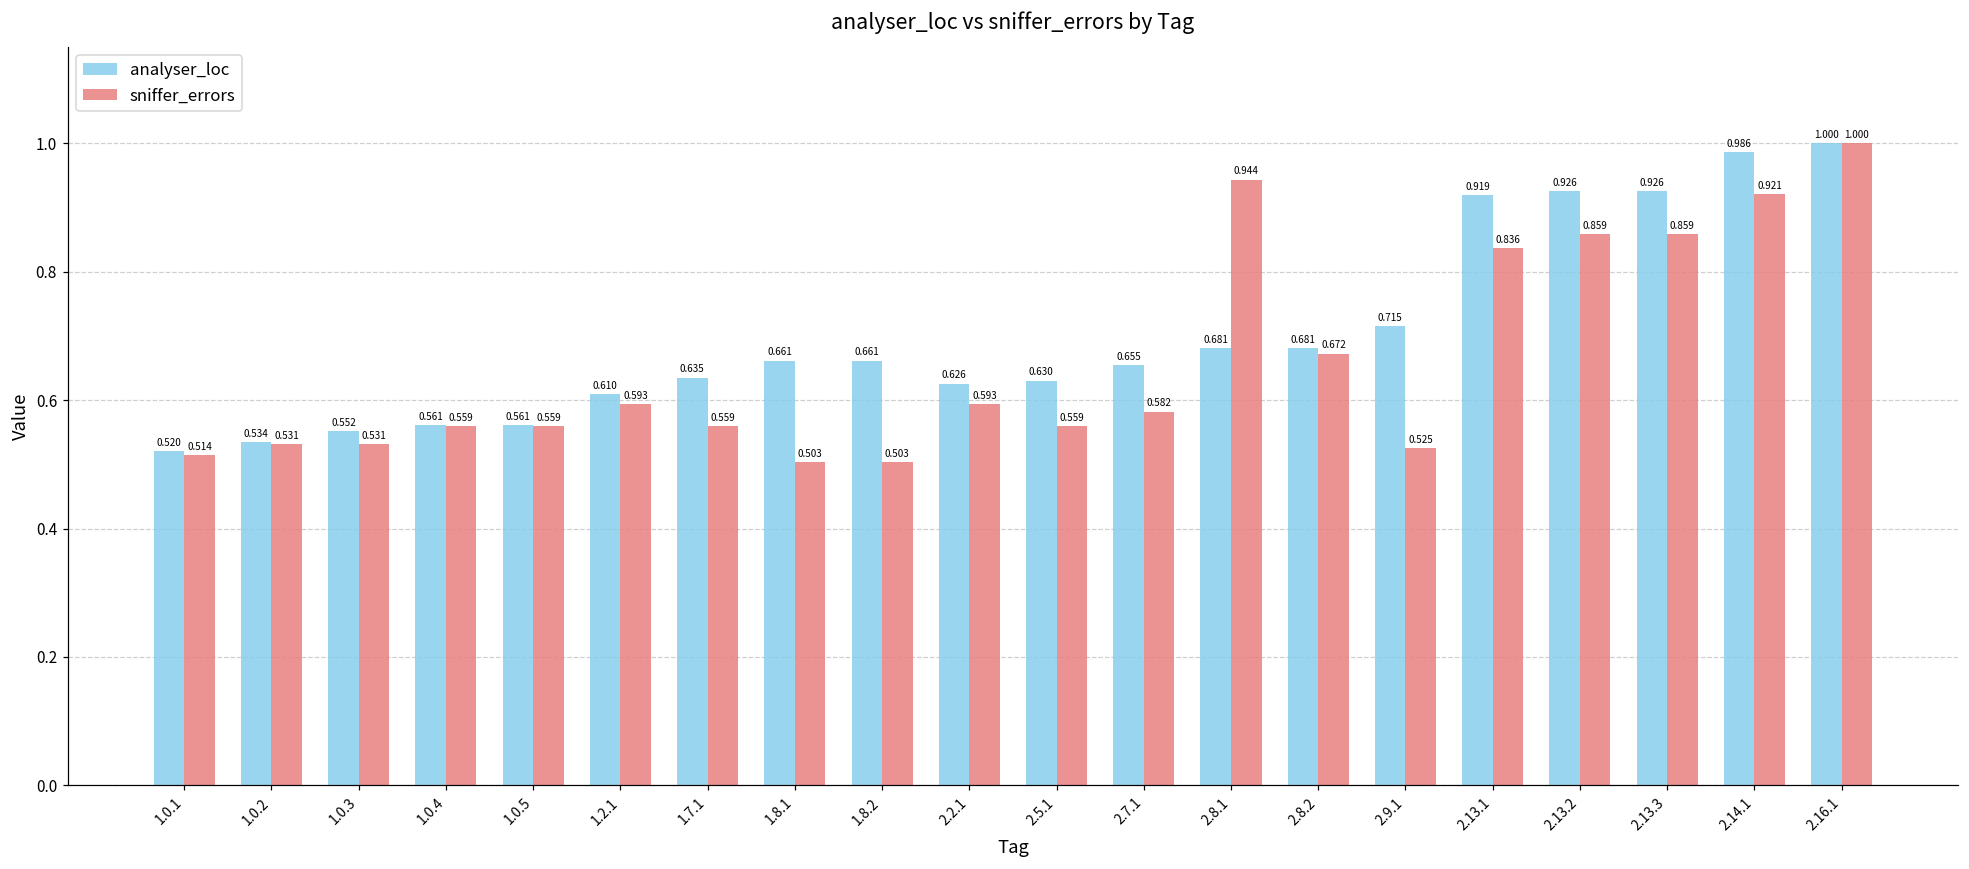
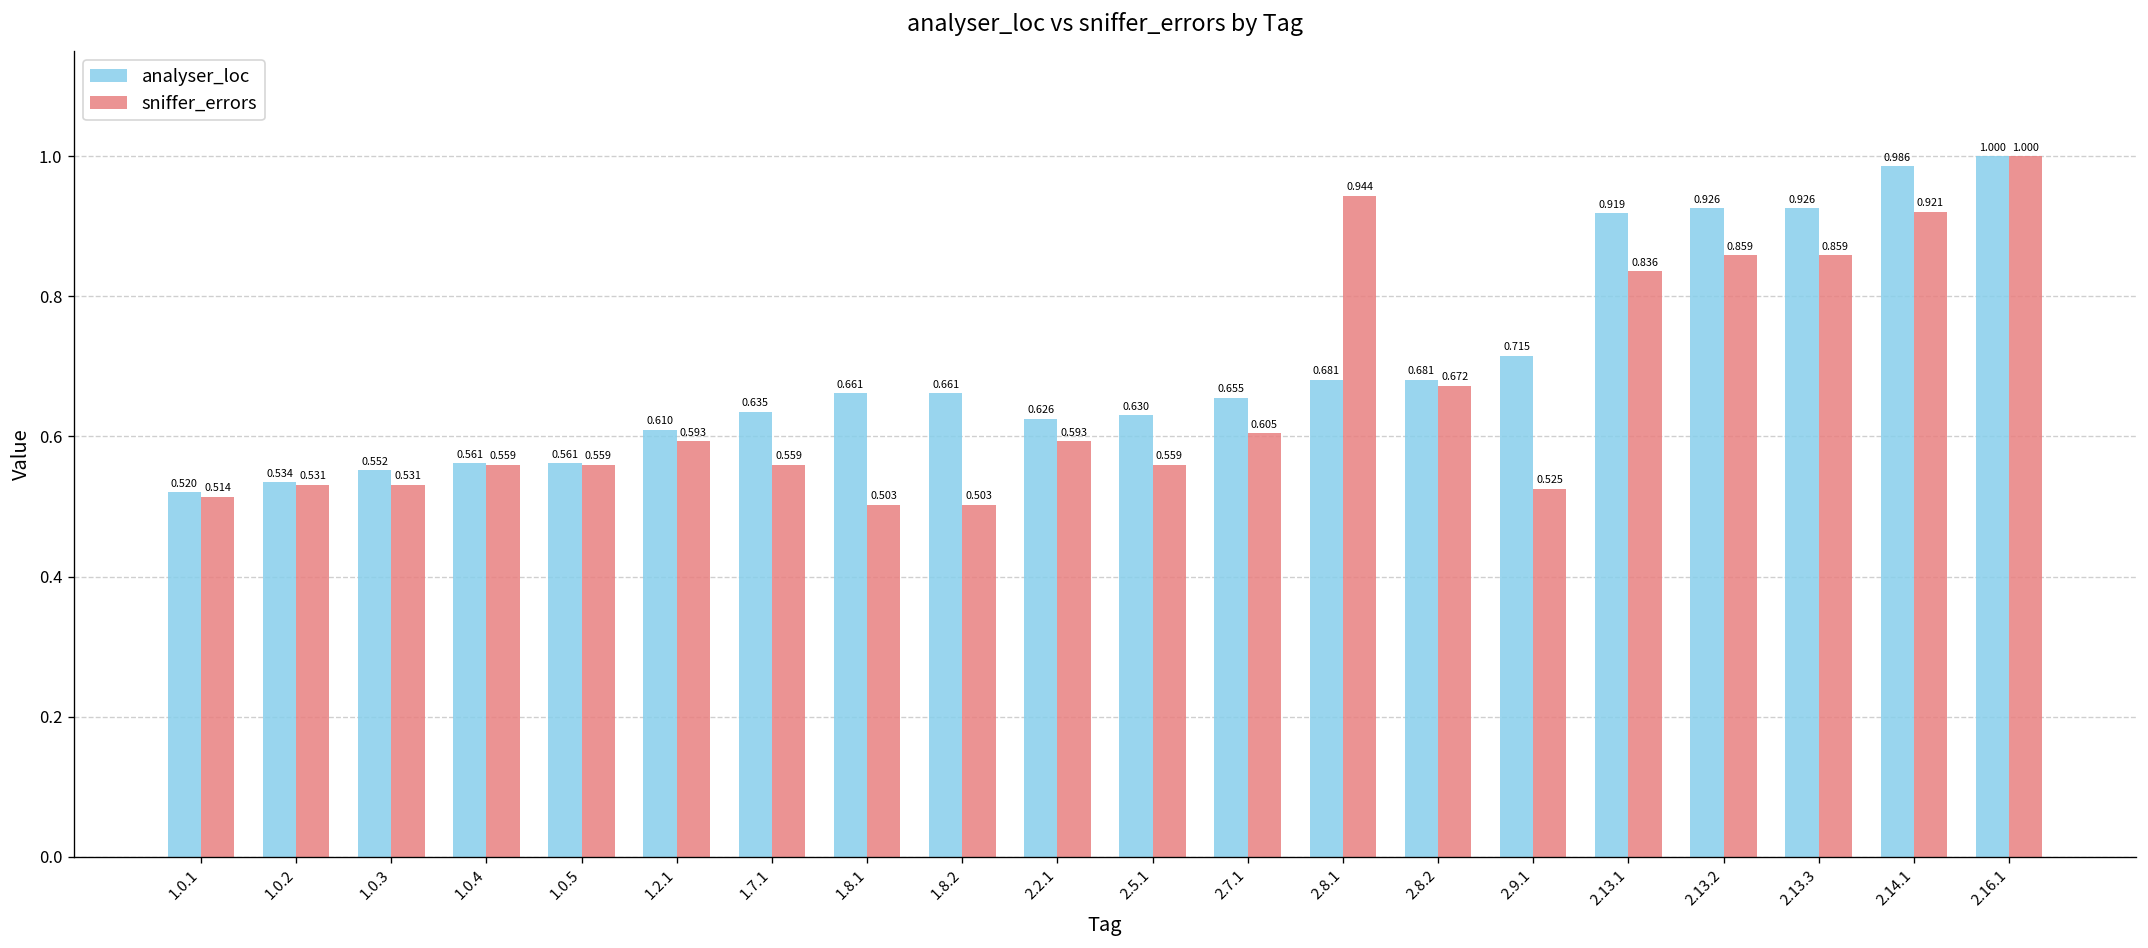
sniffer_errors, 2.7.1: 0.582 -> 0.605
